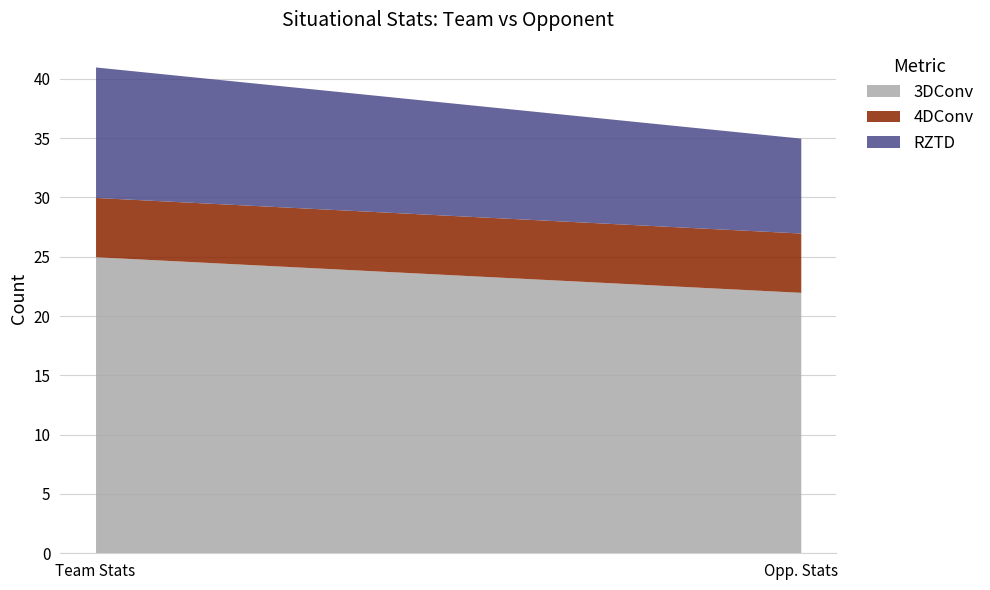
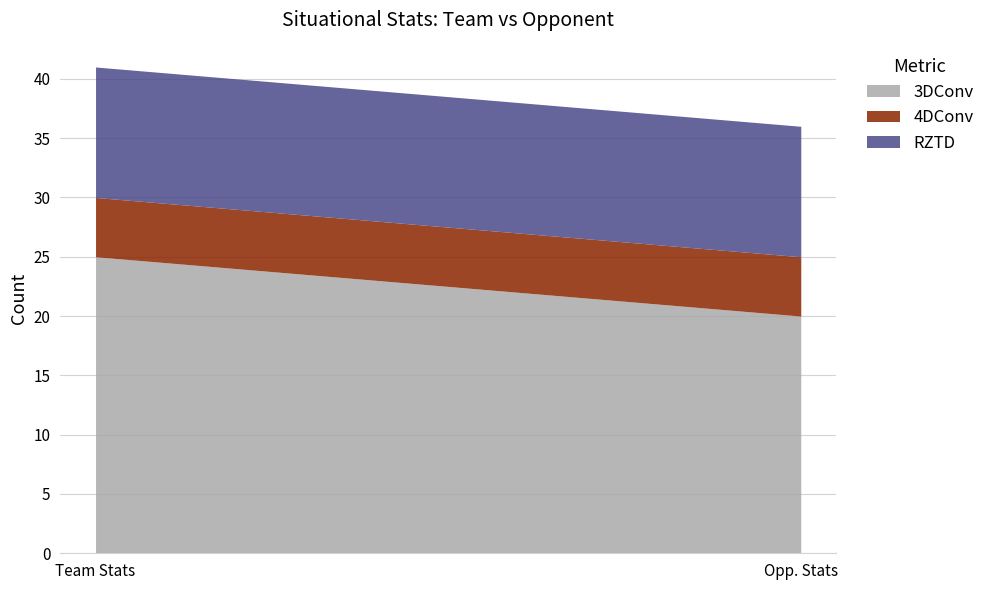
3DConv, Opp. Stats: 22 -> 20
RZTD, Opp. Stats: 8 -> 11
